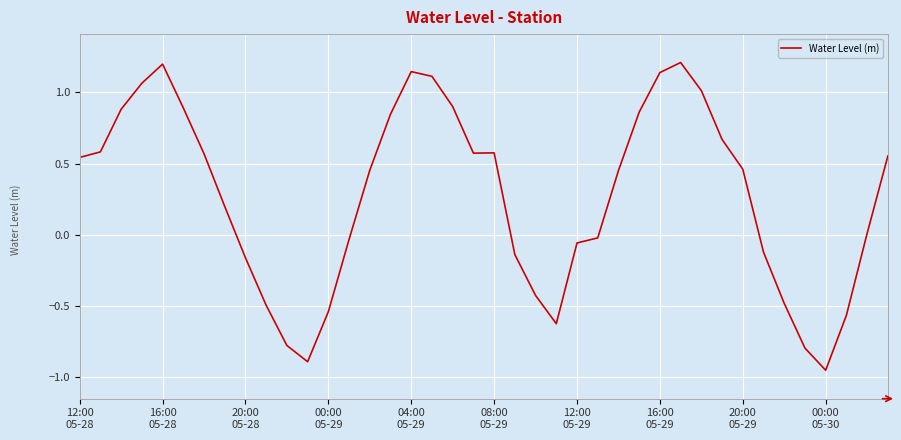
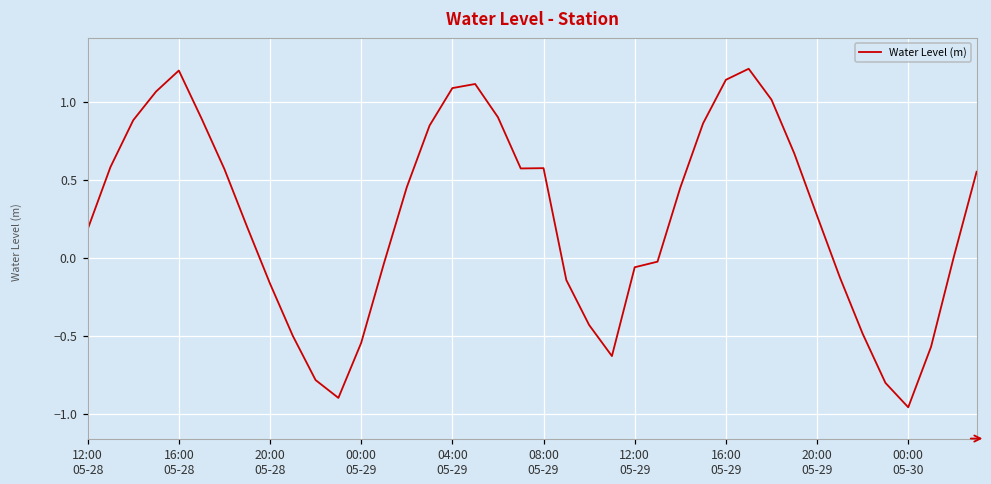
12:00 05-28: 0.54 -> 0.18
04:00 05-29: 1.15 -> 1.09
20:00 05-29: 0.46 -> 0.27
